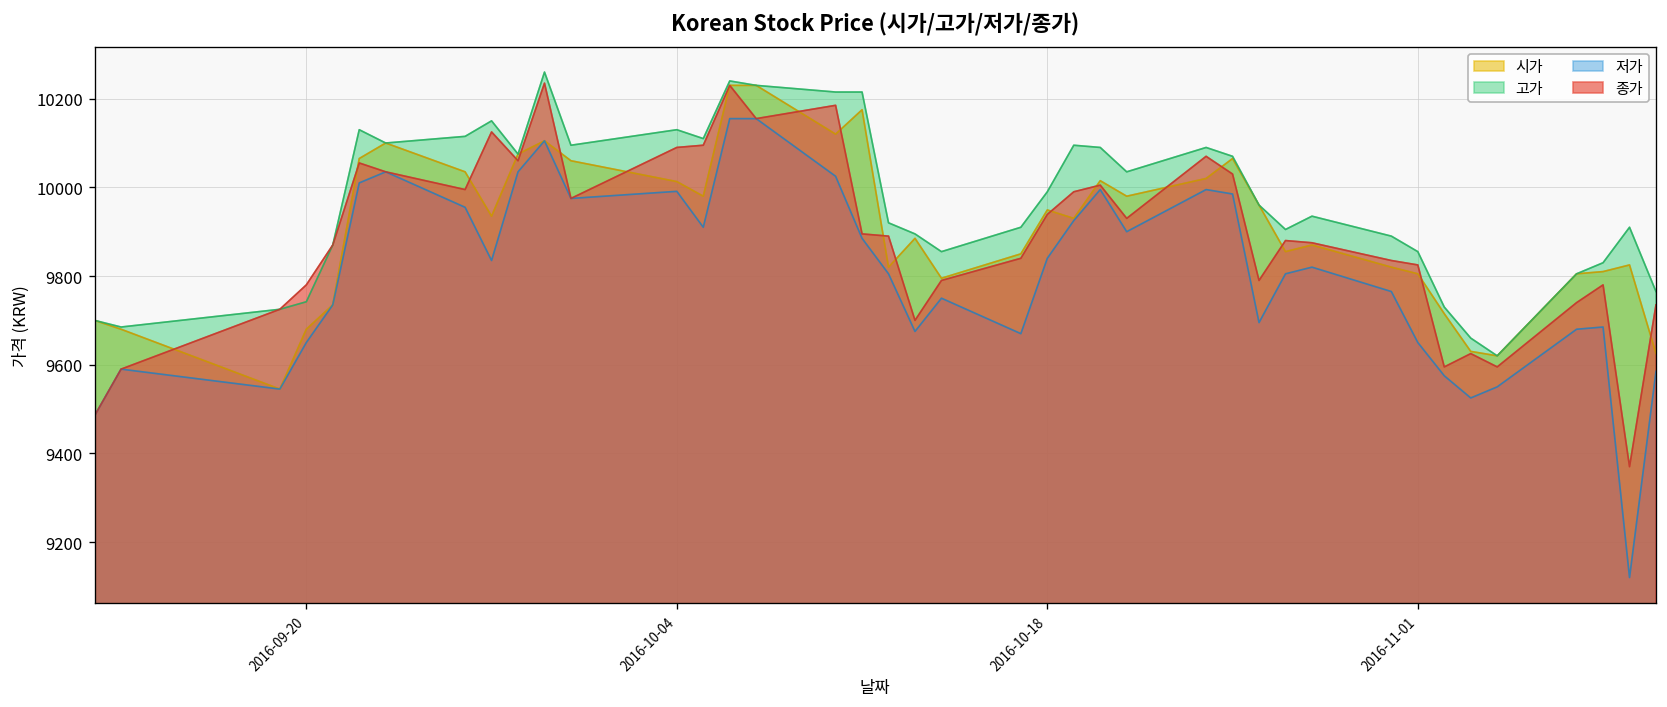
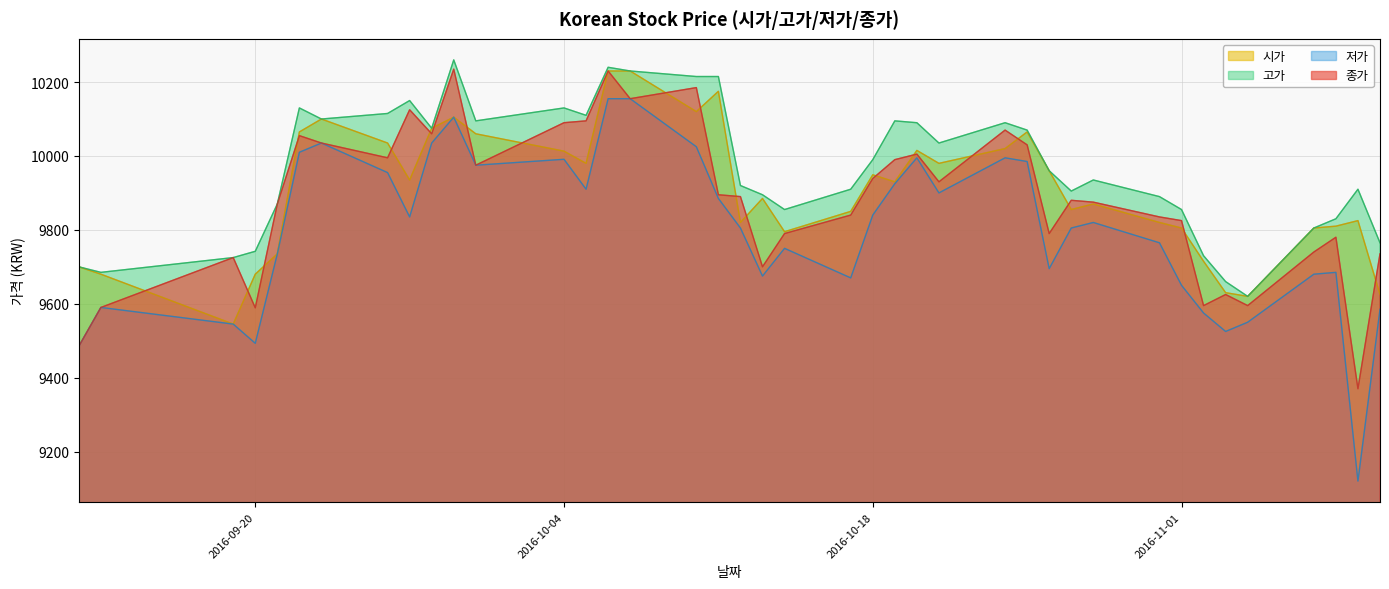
저가, 2016-09-20: 9650 -> 9490
종가, 2016-09-20: 9780 -> 9590
